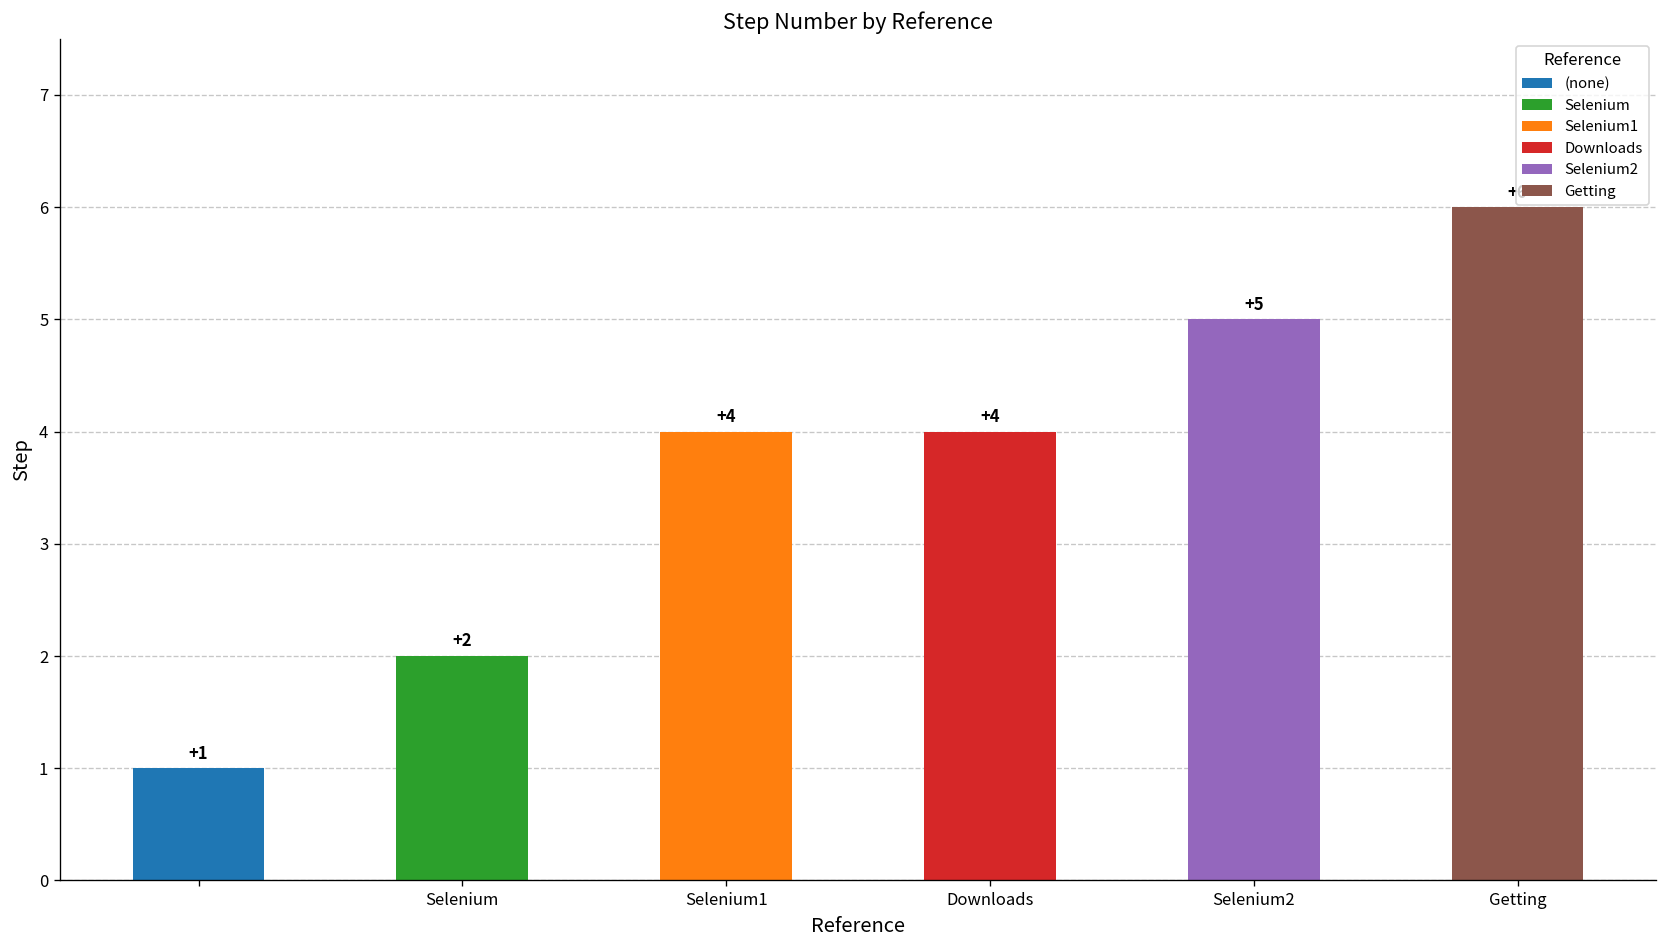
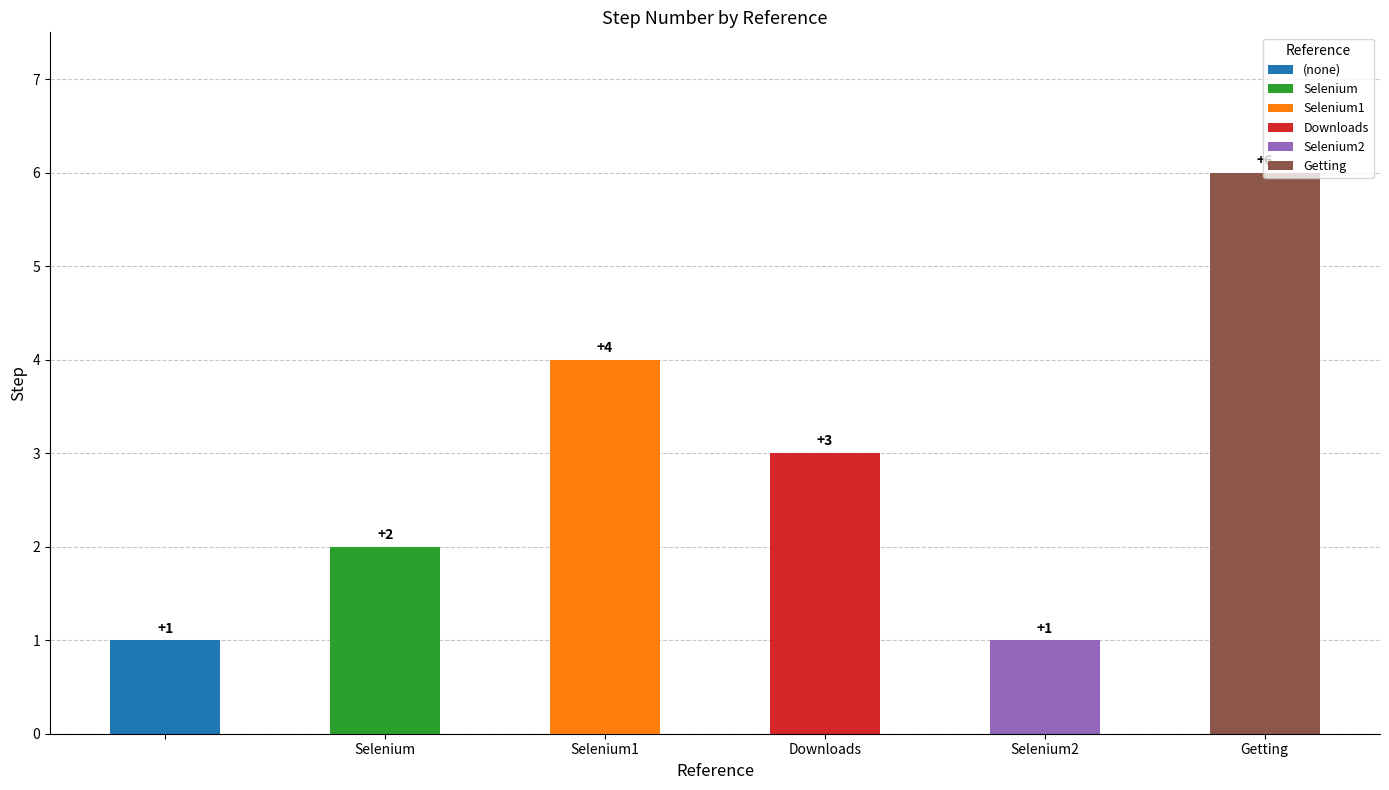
Downloads: +4 -> +3
Selenium2: +5 -> +1
